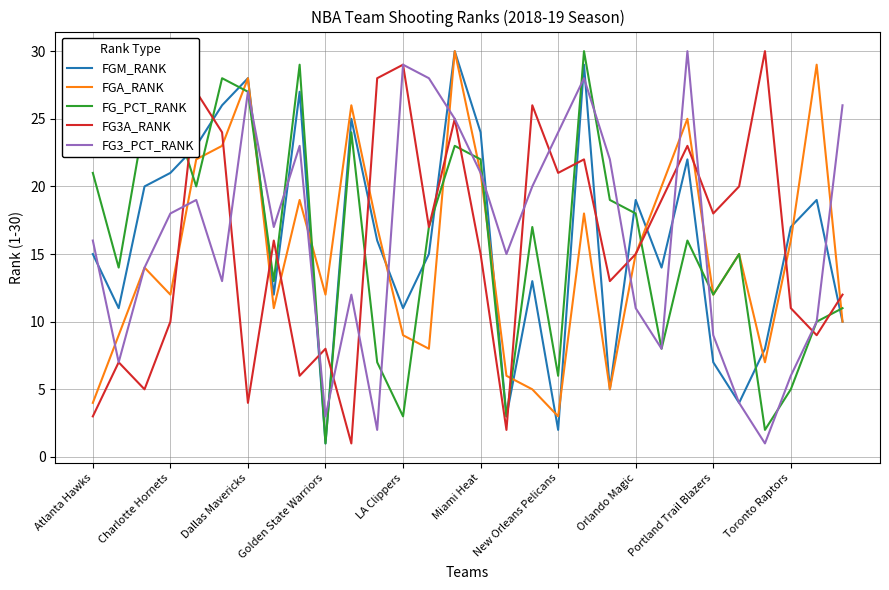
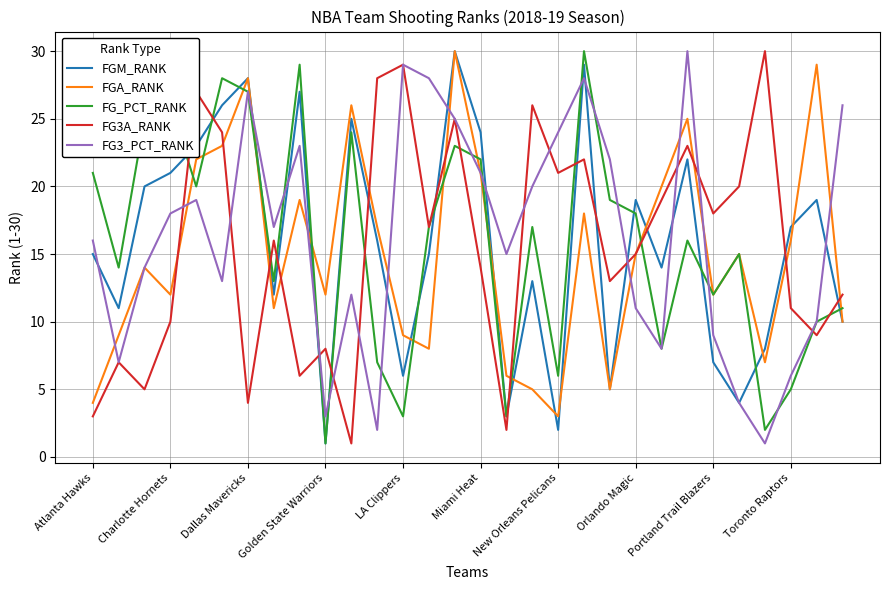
FGM_RANK, LA Clippers: 11 -> 6
FG3A_RANK, Miami Heat: 15 -> 14
